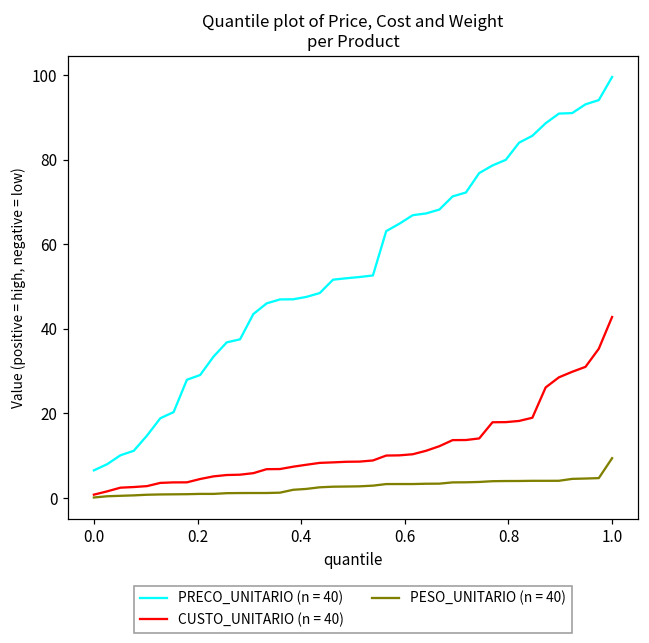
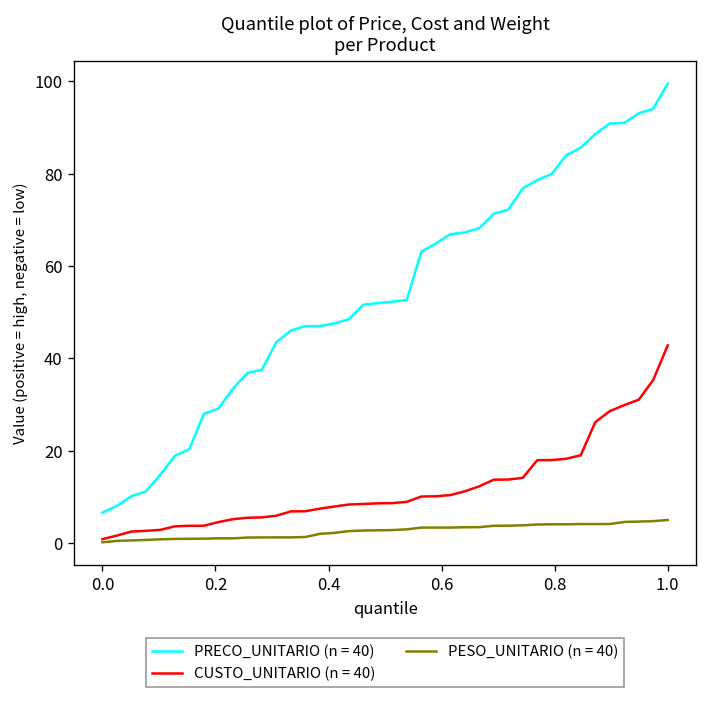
PESO_UNITARIO (n = 40), 1.0: 9 -> 5
